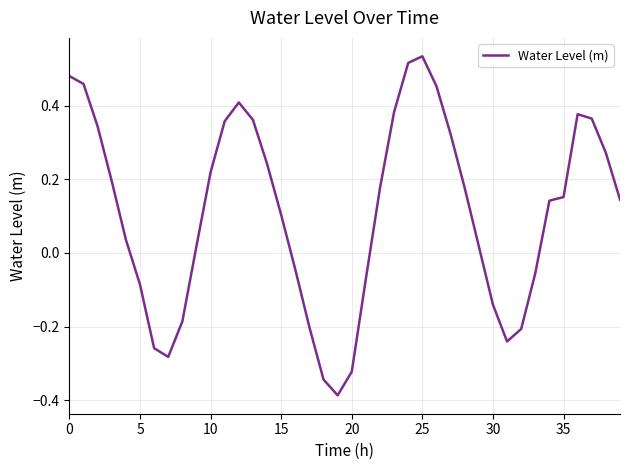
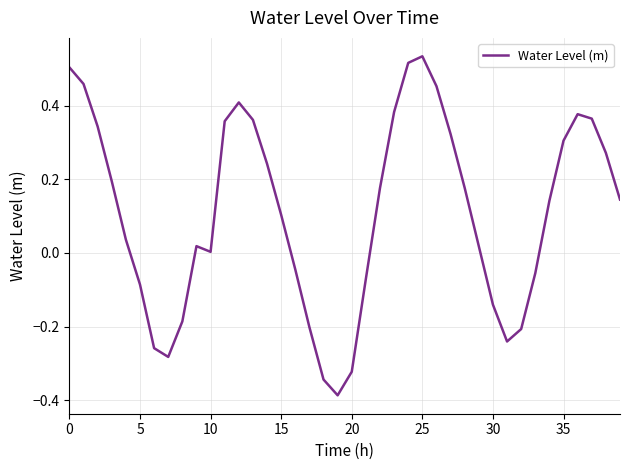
0: 0.48 -> 0.50
10: 0.22 -> 0.00
35: 0.15 -> 0.31
